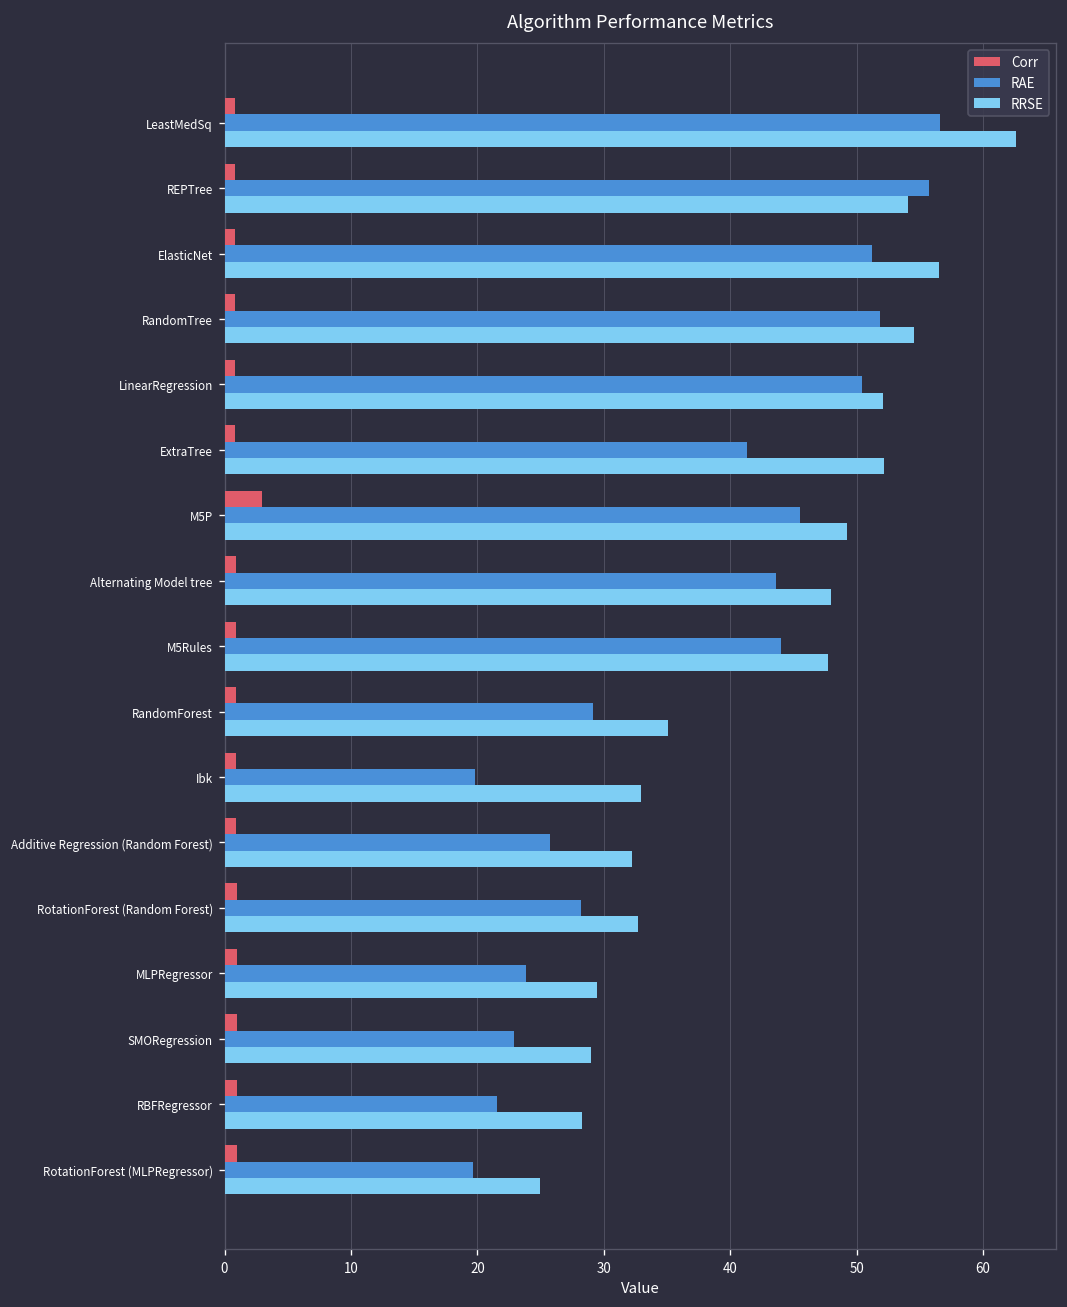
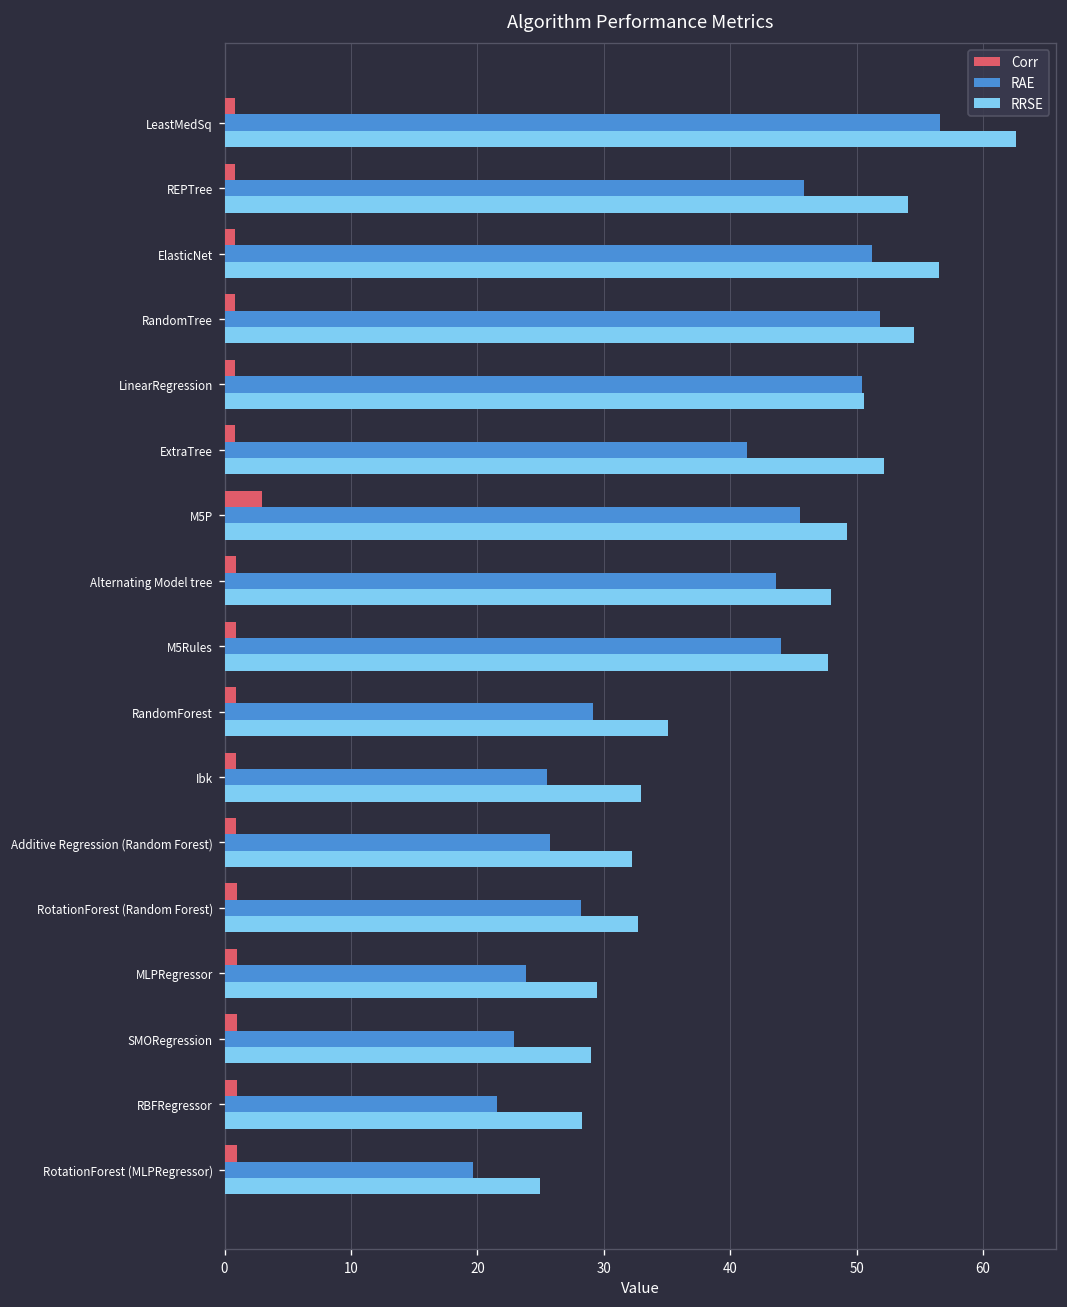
RAE, REPTree: 55.7 -> 45.8
RRSE, LinearRegression: 52.1 -> 50.6
RAE, Ibk: 19.8 -> 25.5
